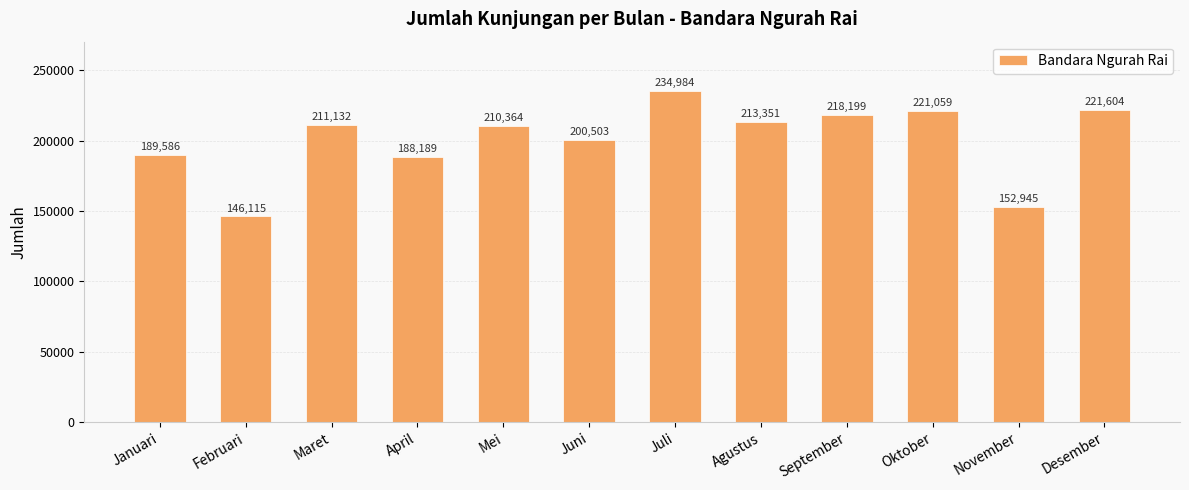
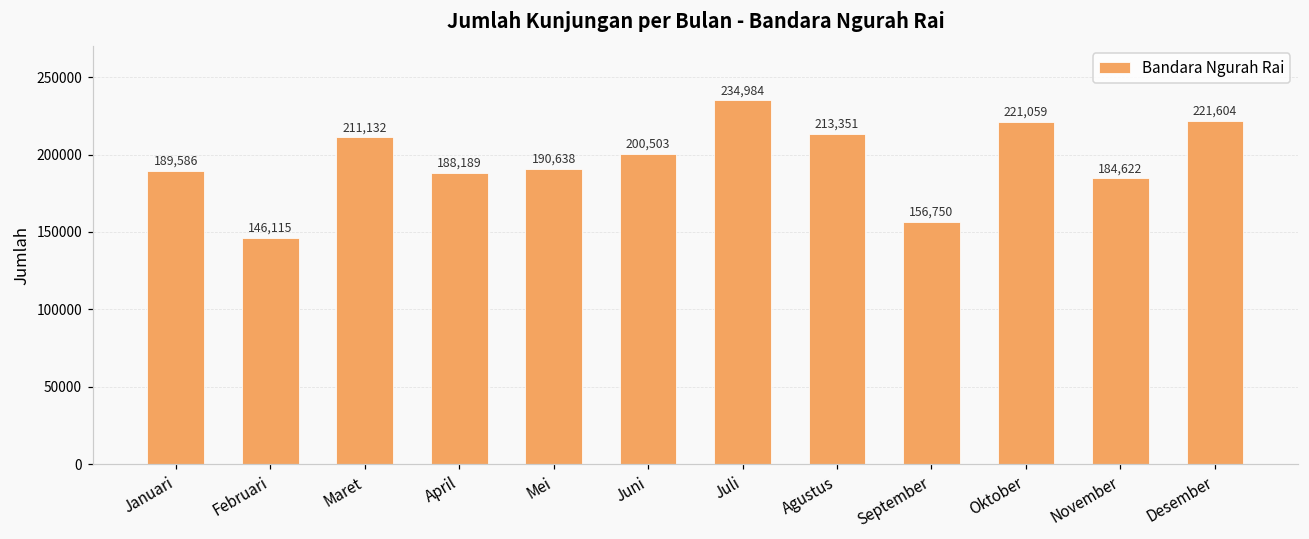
Mei: 210,364 -> 190,638
September: 218,199 -> 156,750
November: 152,945 -> 184,622
